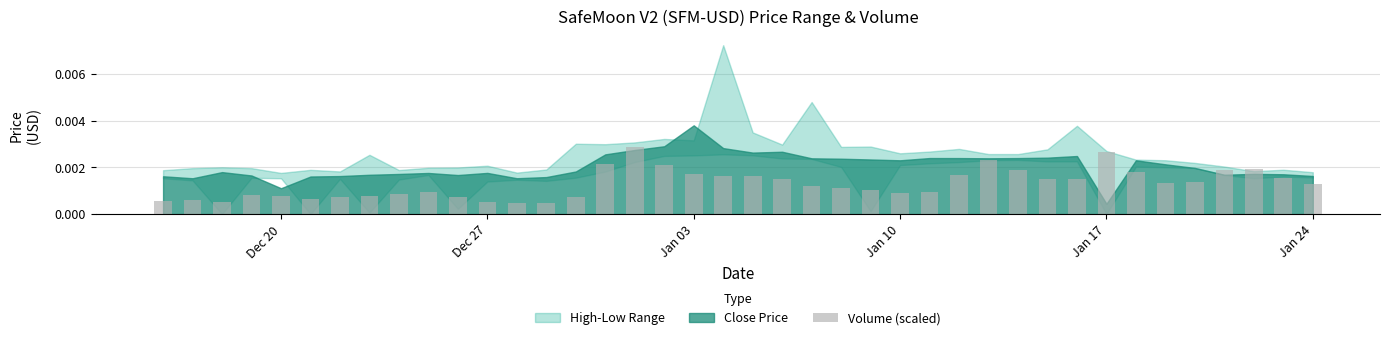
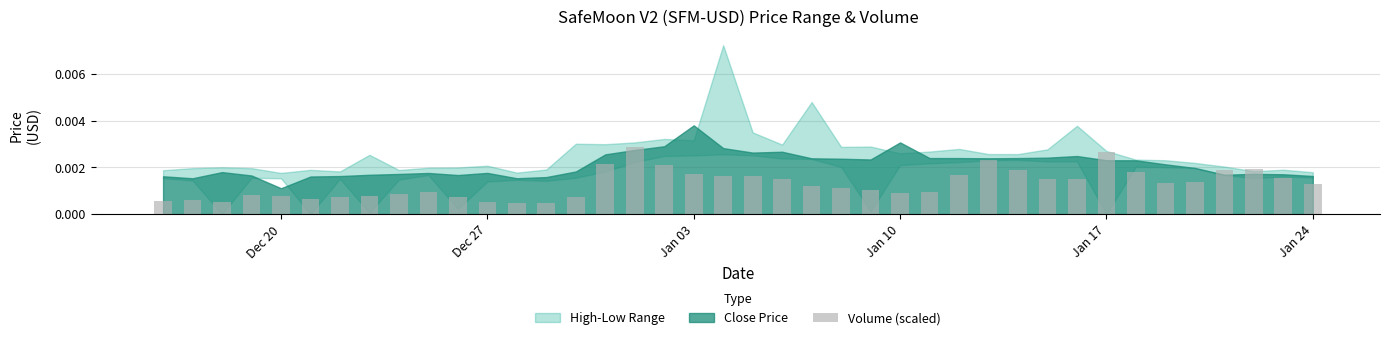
Close Price, Jan 10: 0.0023 -> 0.0031
Close Price, Jan 17: 0.0004 -> 0.0023
